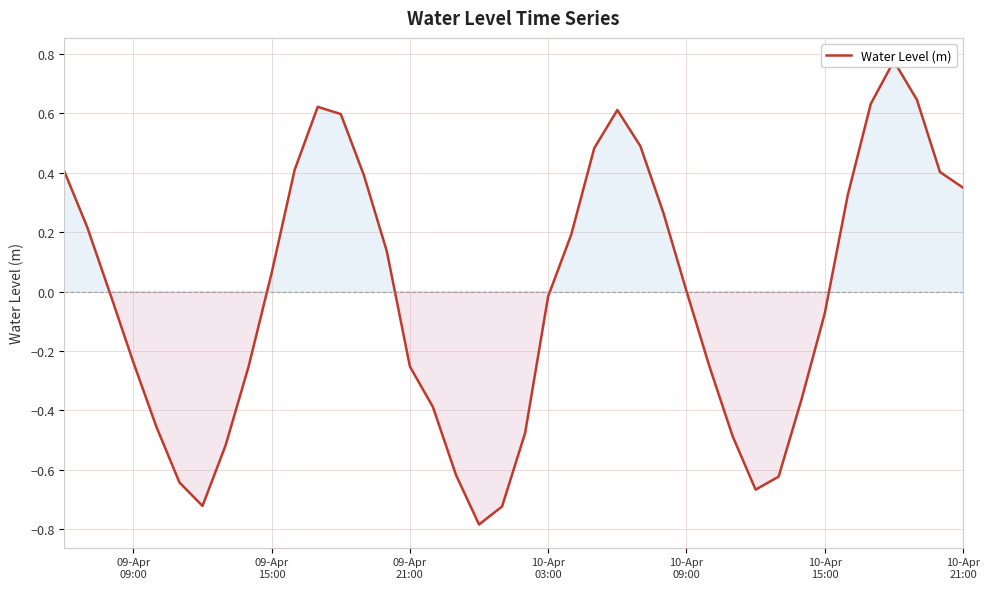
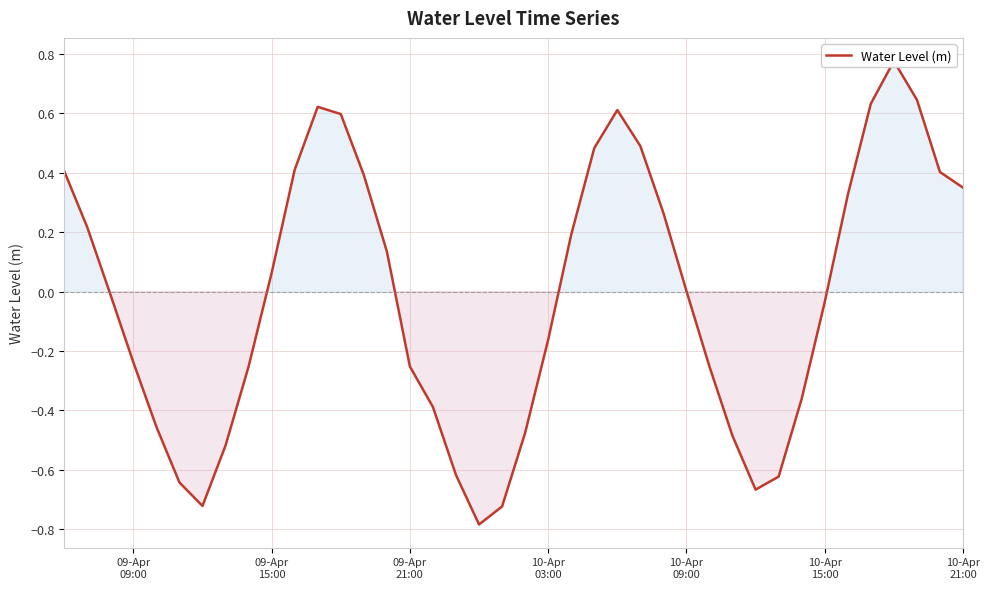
10-Apr 03:00: -0.02 -> -0.16
10-Apr 15:00: -0.07 -> -0.04
